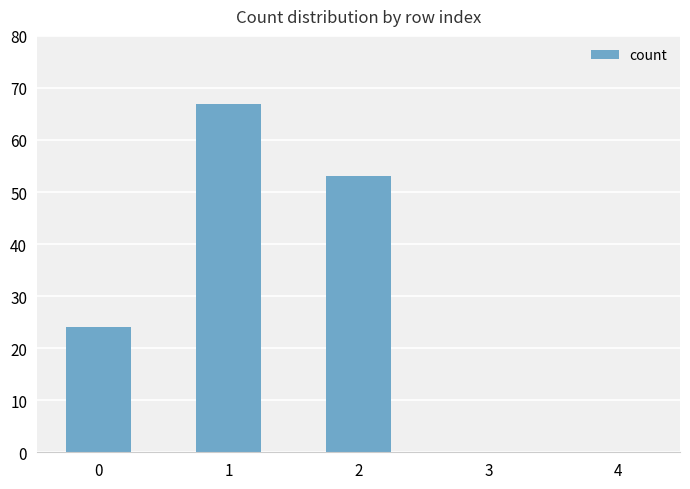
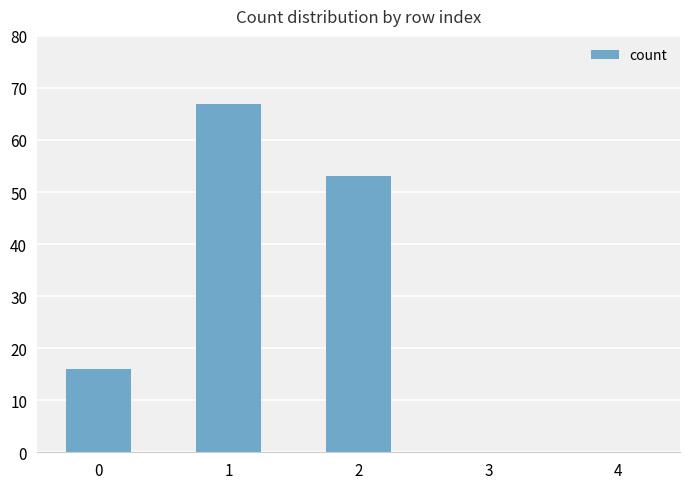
0: 24 -> 16
